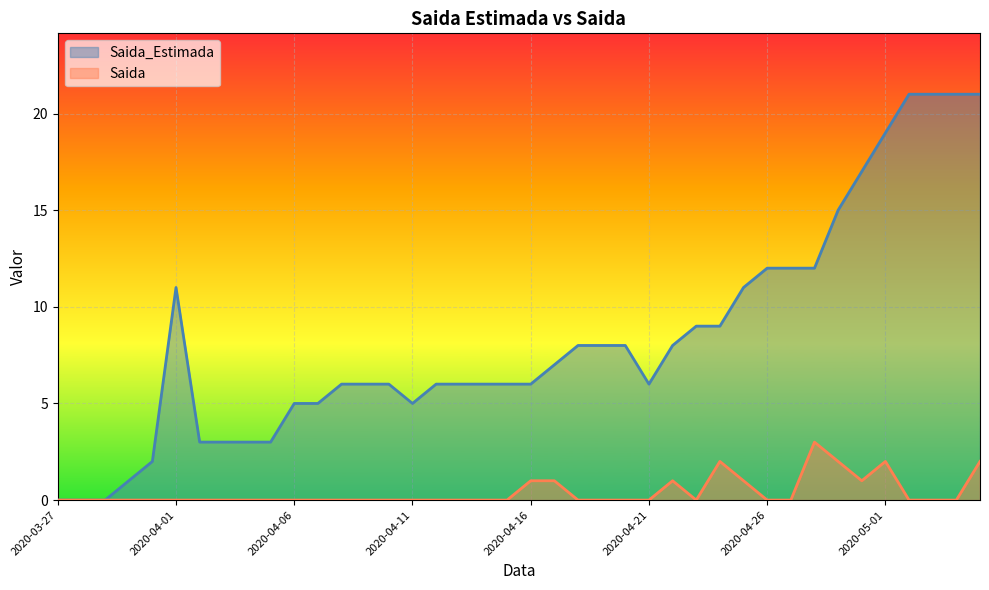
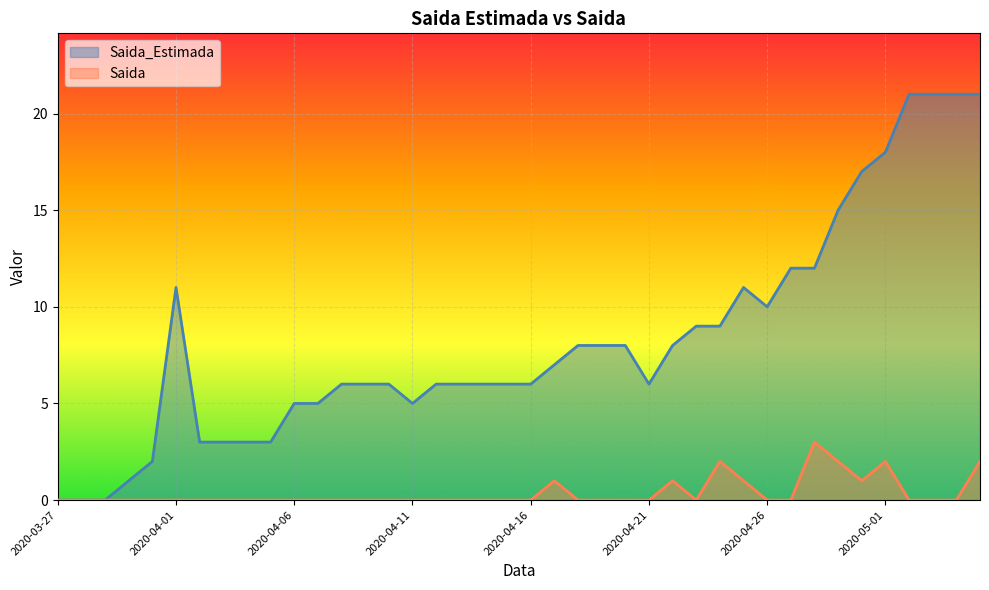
Saida, 2020-04-16: 1 -> 0
Saida_Estimada, 2020-04-26: 12 -> 10
Saida_Estimada, 2020-05-01: 19 -> 18
